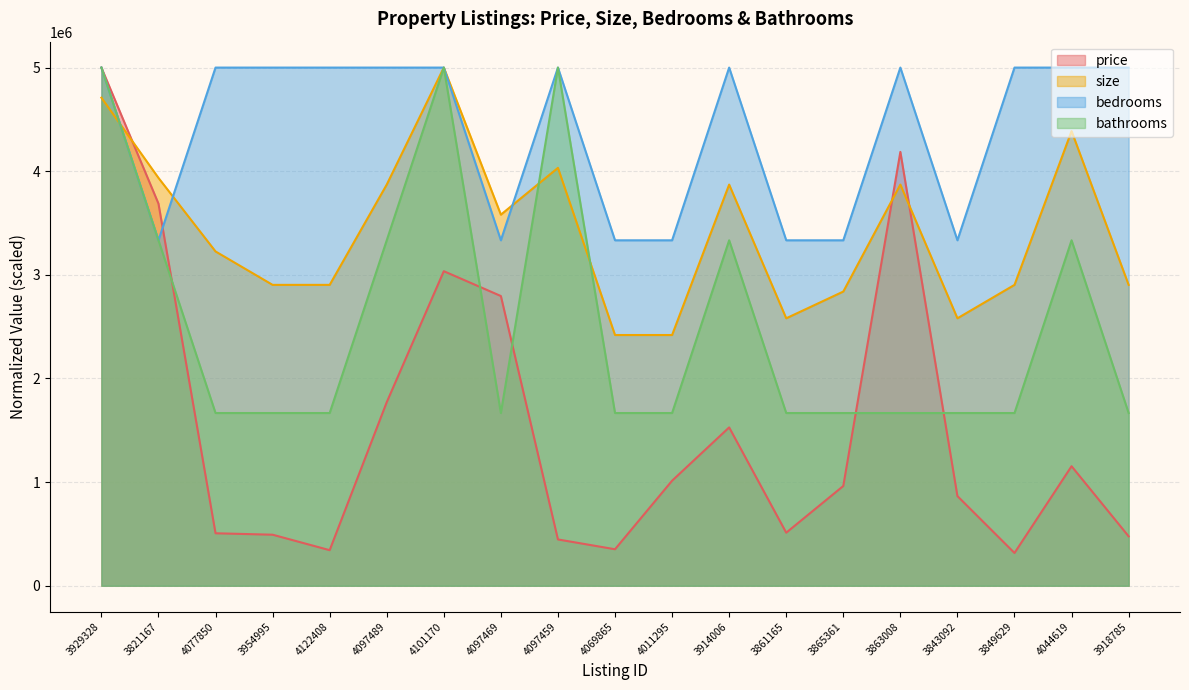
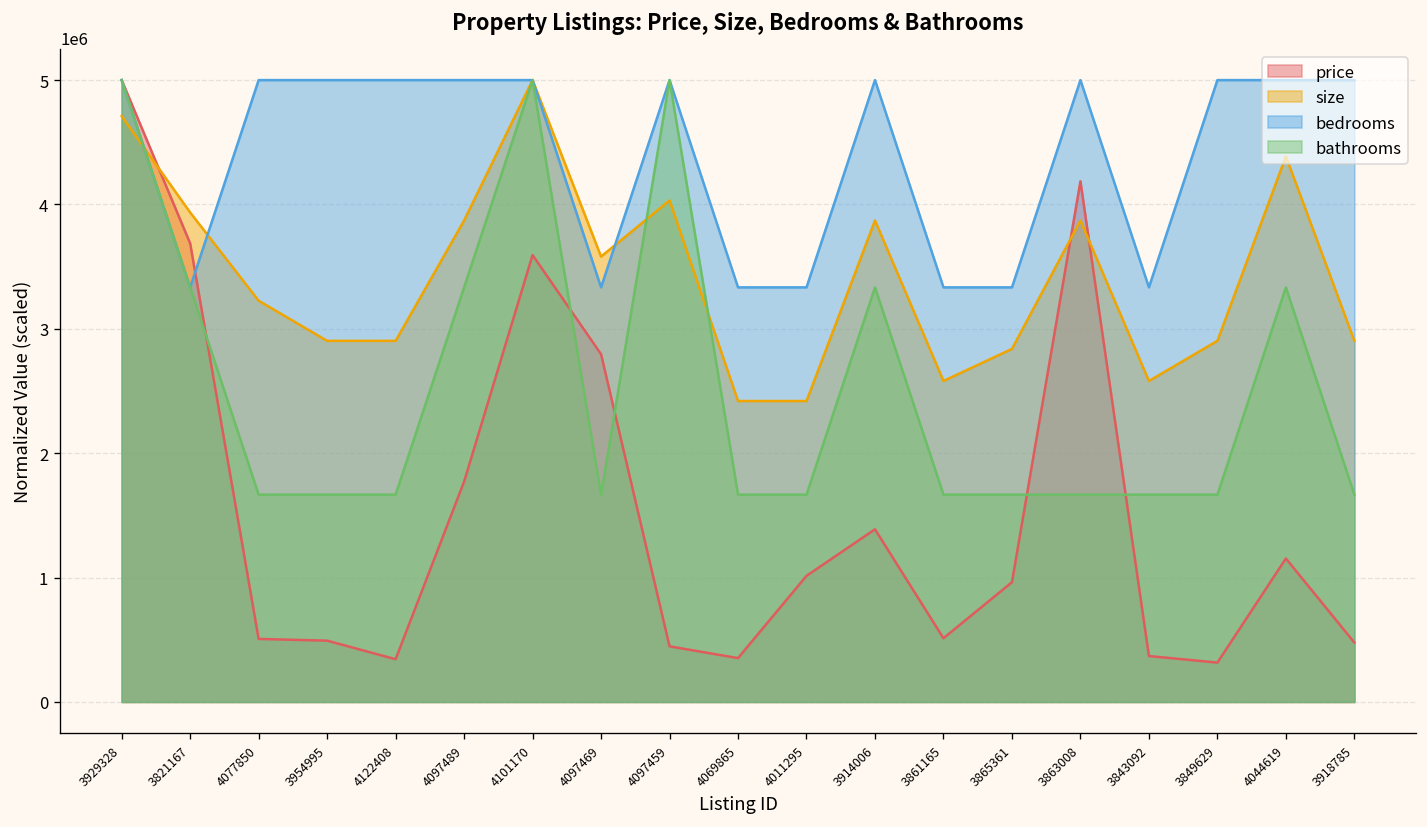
price, 4101170: 3040000 -> 3590000
price, 3914006: 1530000 -> 1390000
price, 3843092: 870000 -> 370000
